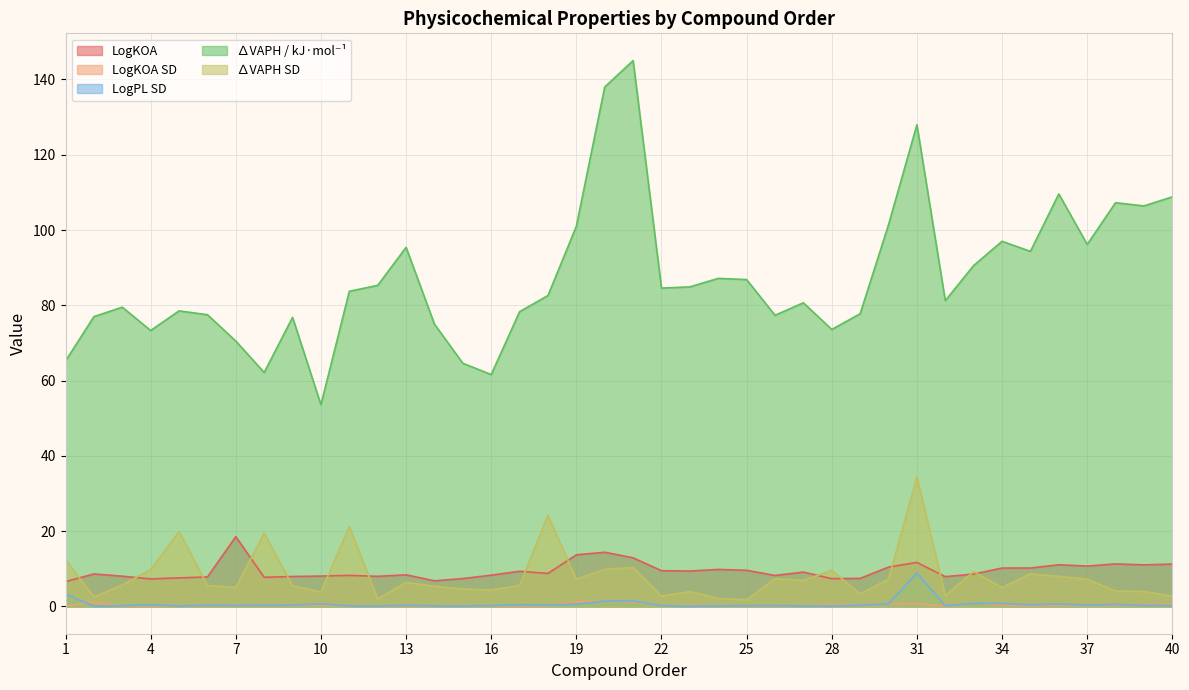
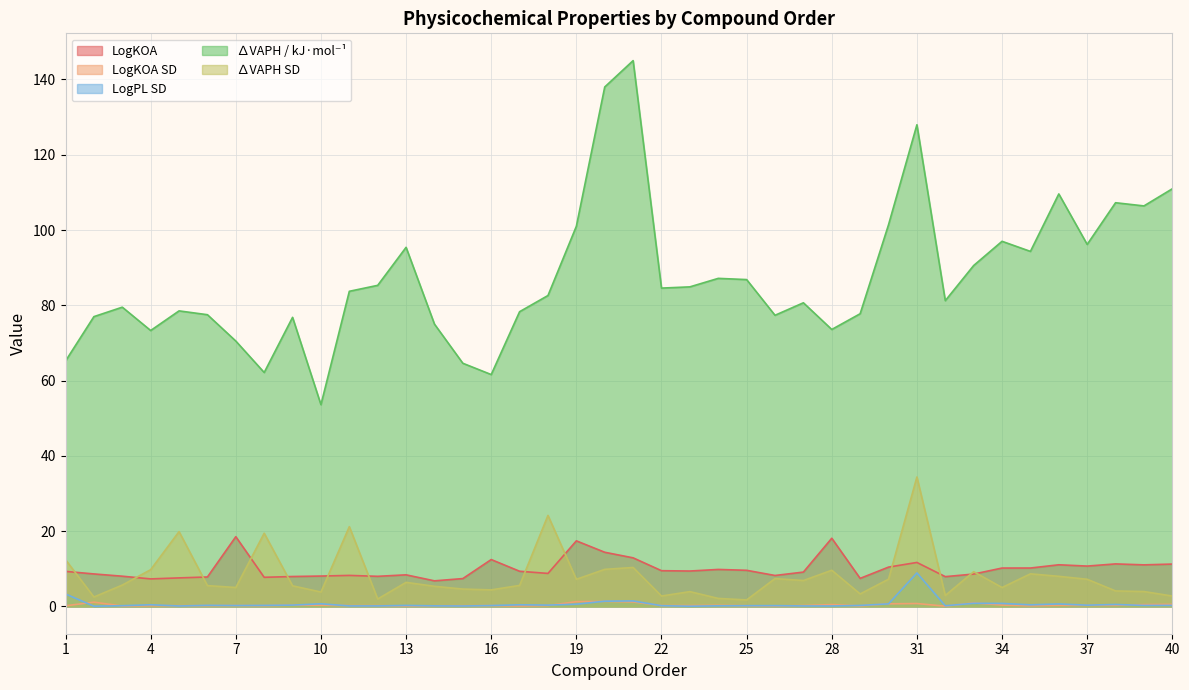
LogKOA, 1: 7 -> 9
LogKOA, 16: 8 -> 12
LogKOA, 19: 14 -> 17
LogKOA, 28: 7 -> 18
∆VAPH / kJ·mol⁻¹, 40: 109 -> 111
